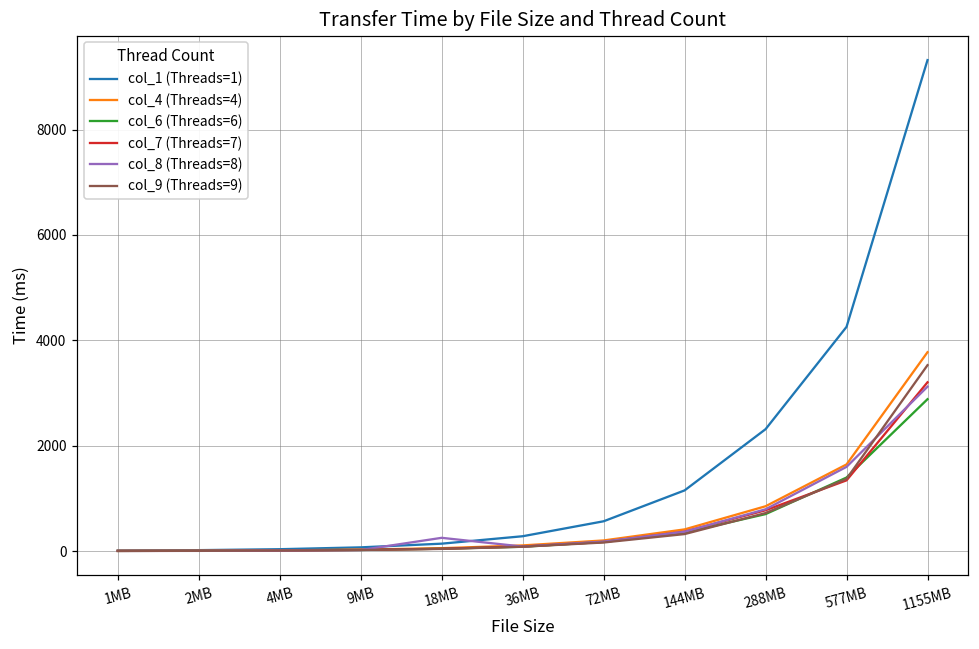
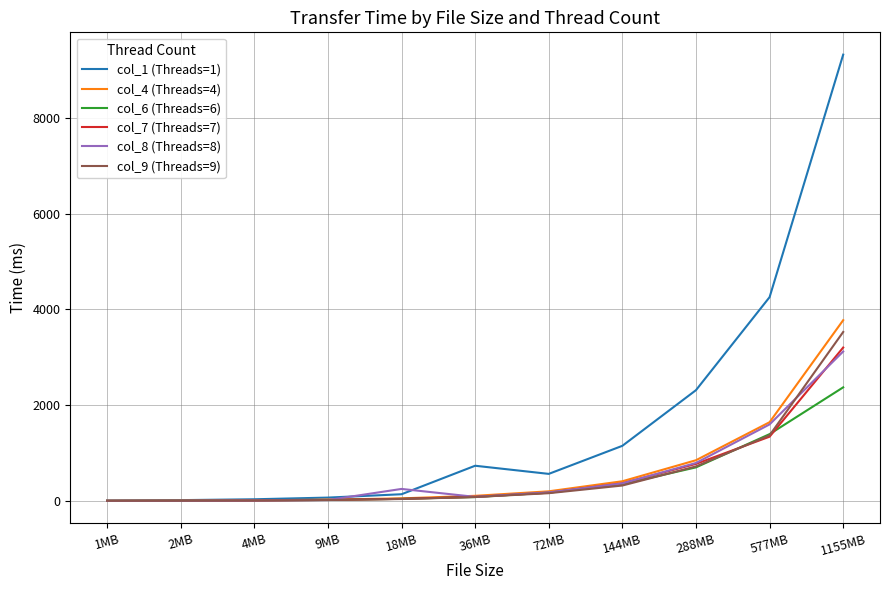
col_1 (Threads=1), 36MB: 300 -> 700
col_6 (Threads=6), 1155MB: 2900 -> 2400
